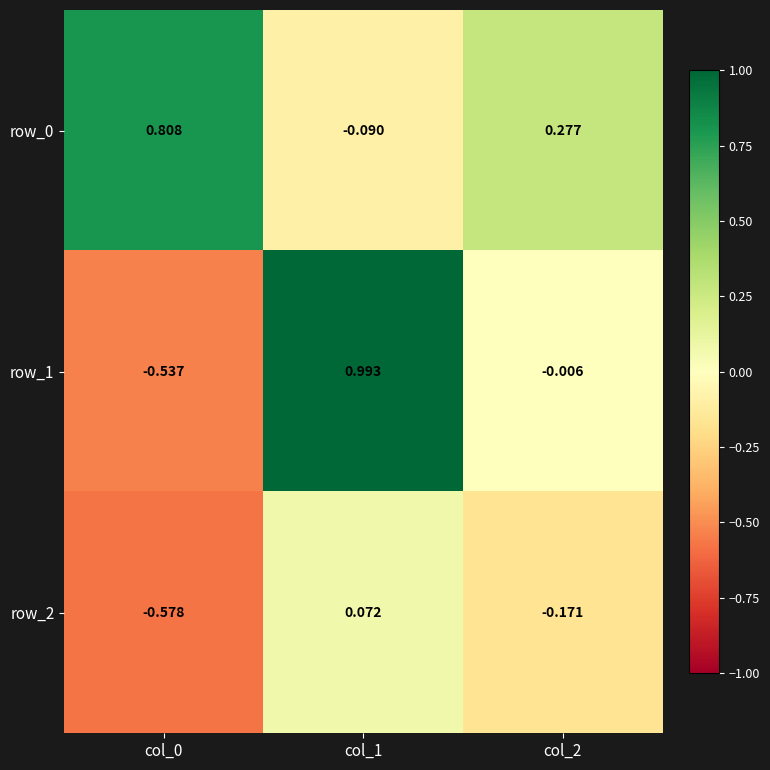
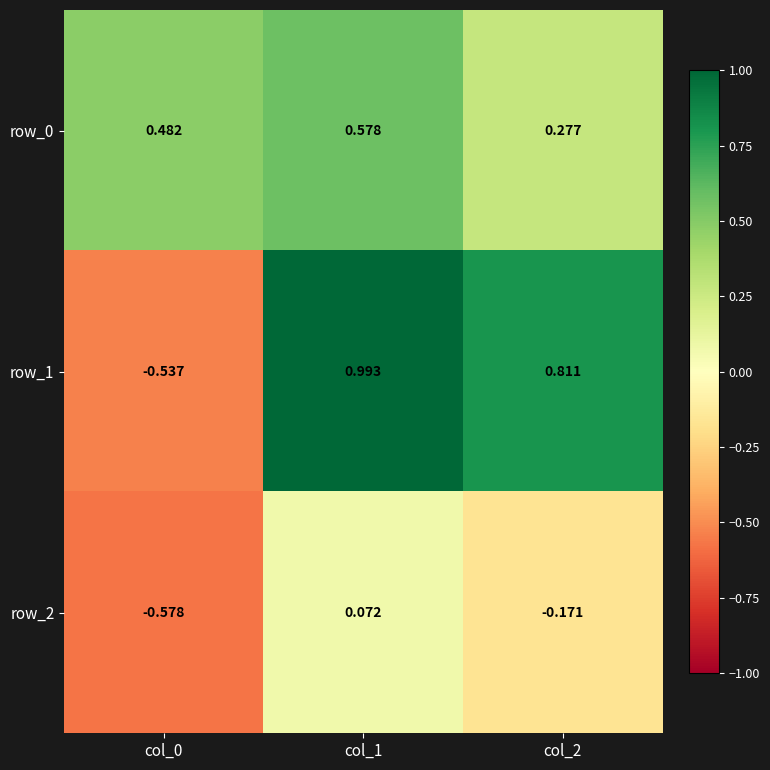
row_0, col_0: 0.808 -> 0.482
row_0, col_1: -0.090 -> 0.578
row_1, col_2: -0.006 -> 0.811
